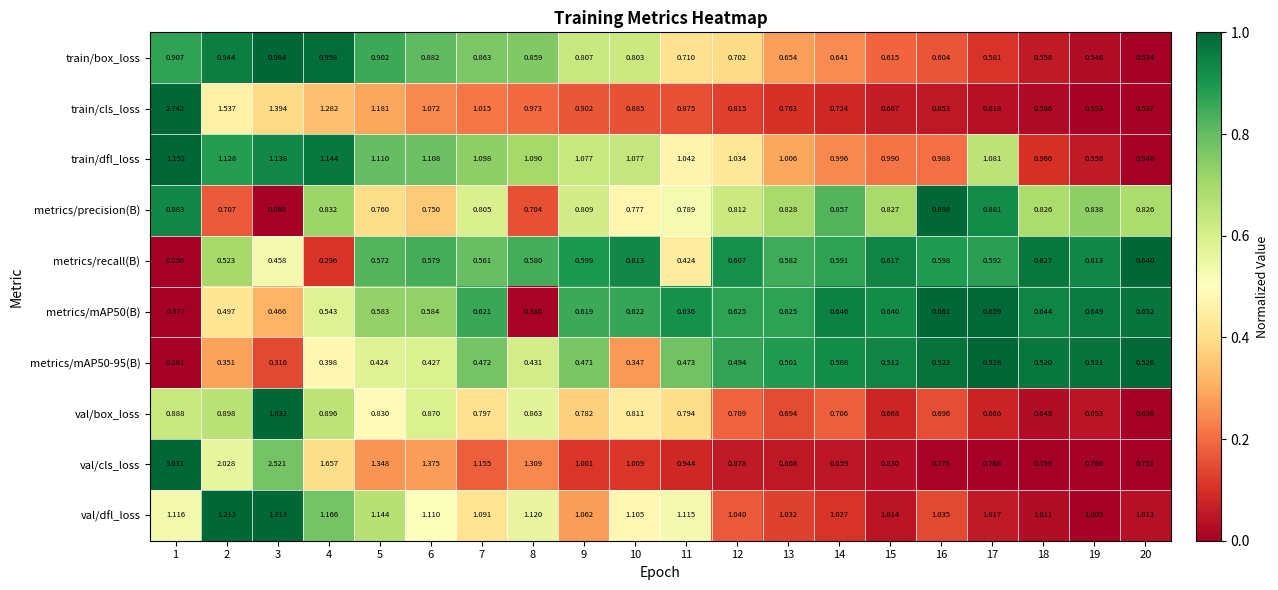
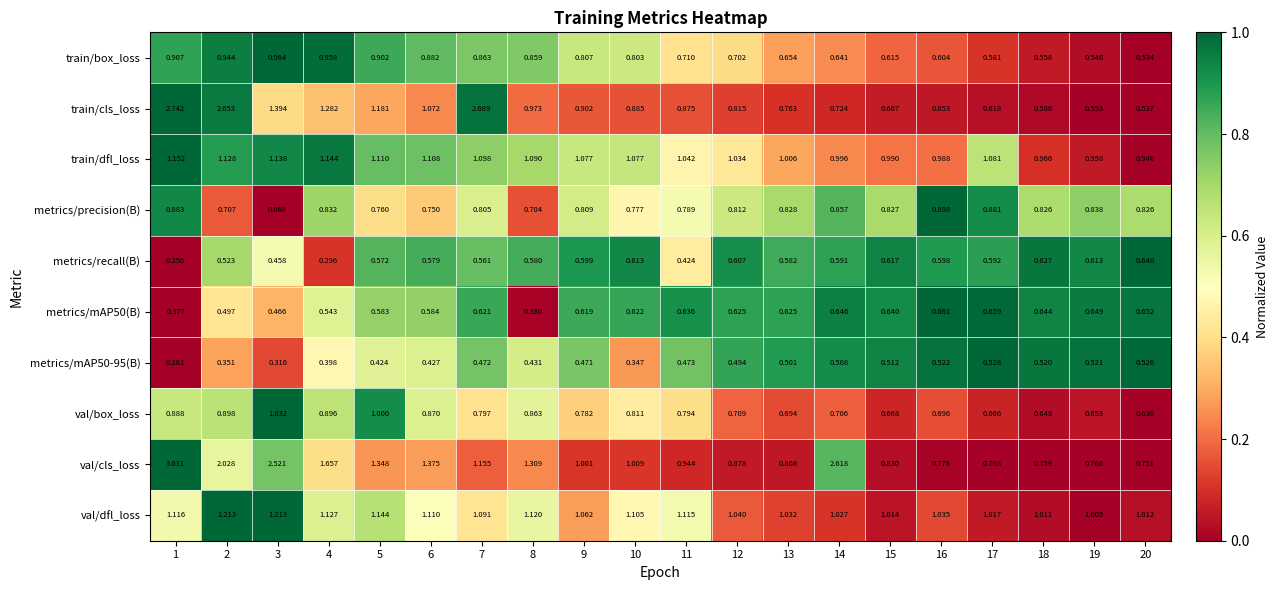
train/cls_loss, 2: 1.537 -> 2.653
train/cls_loss, 7: 1.015 -> 2.689
val/box_loss, 5: 0.830 -> 1.000
val/cls_loss, 14: 0.859 -> 2.618
val/dfl_loss, 4: 1.166 -> 1.127
